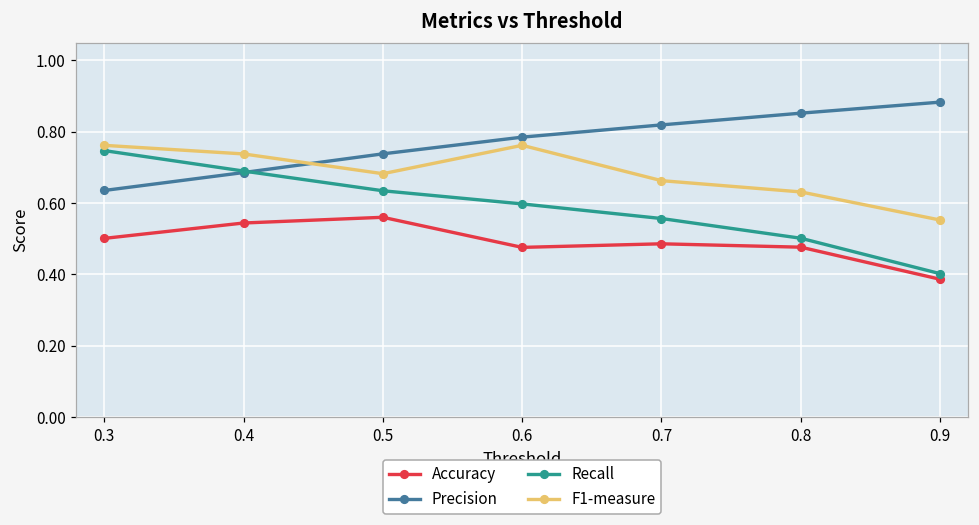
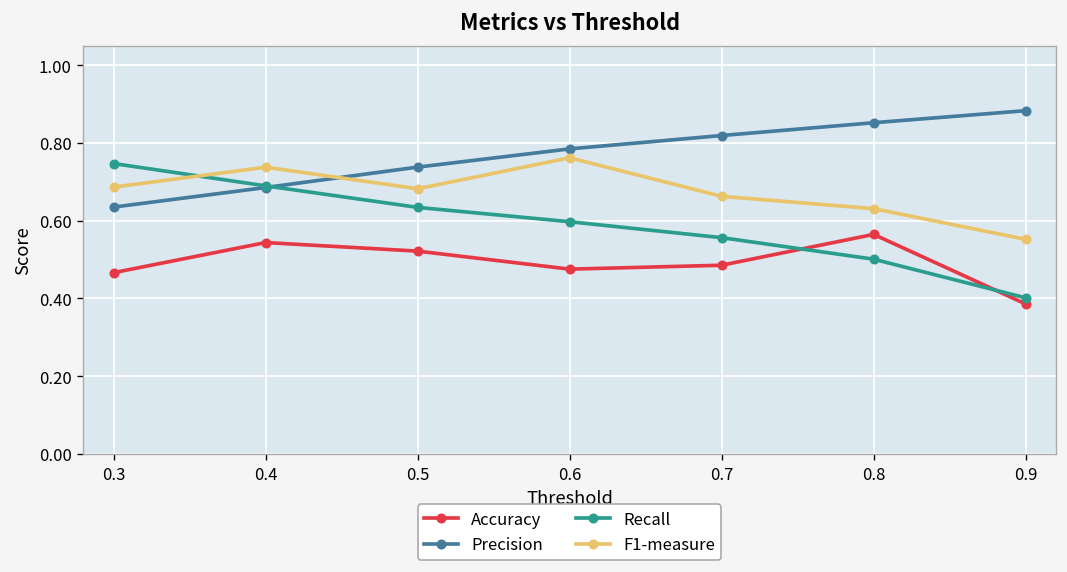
Accuracy, 0.3: 0.50 -> 0.47
F1-measure, 0.3: 0.76 -> 0.69
Accuracy, 0.5: 0.56 -> 0.52
Accuracy, 0.8: 0.48 -> 0.56
